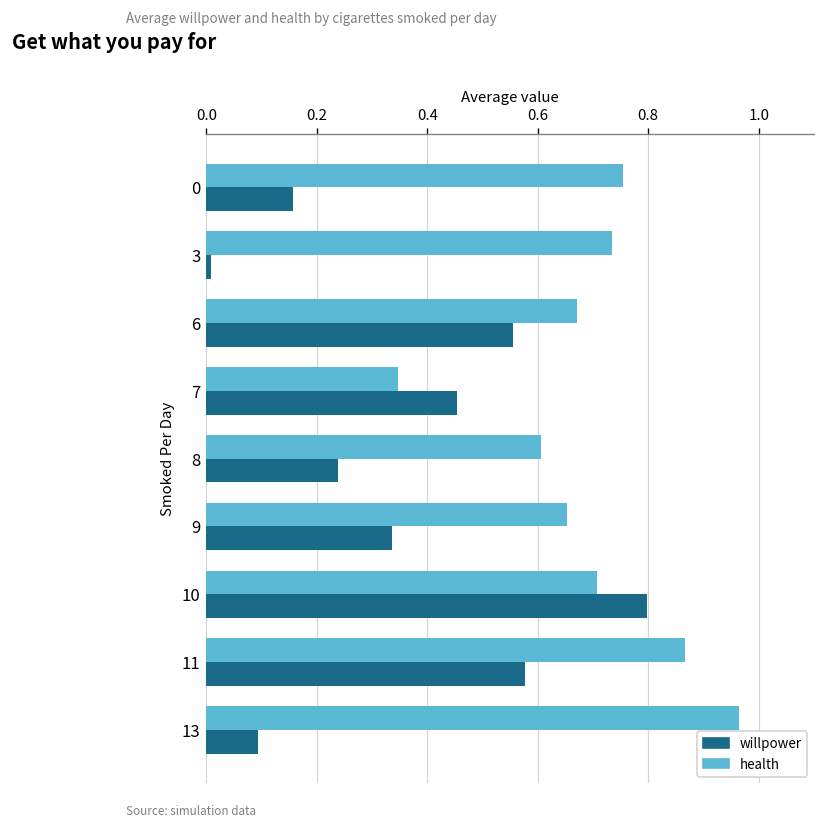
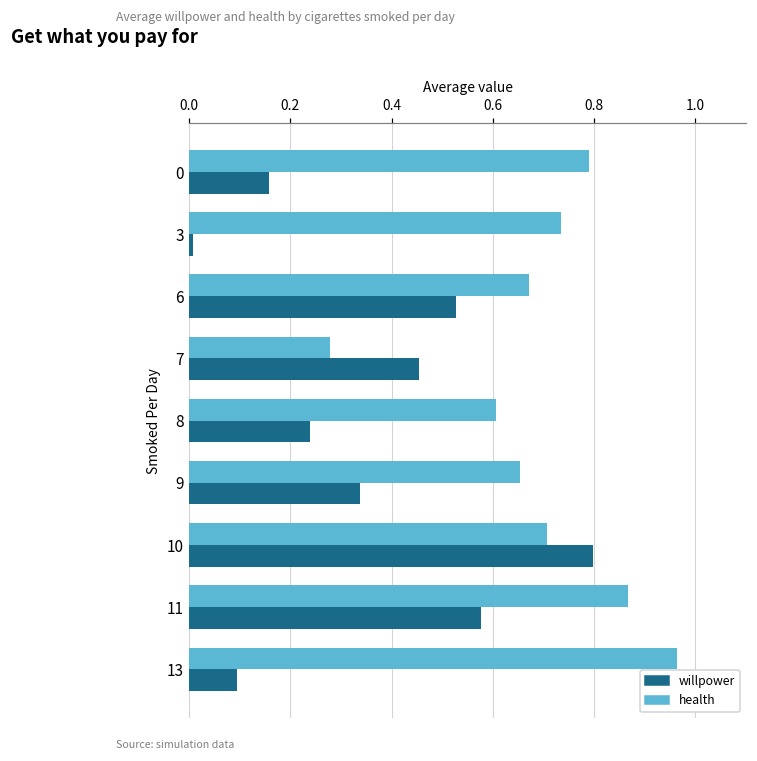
health, 0: 0.75 -> 0.79
willpower, 6: 0.56 -> 0.53
health, 7: 0.35 -> 0.28
